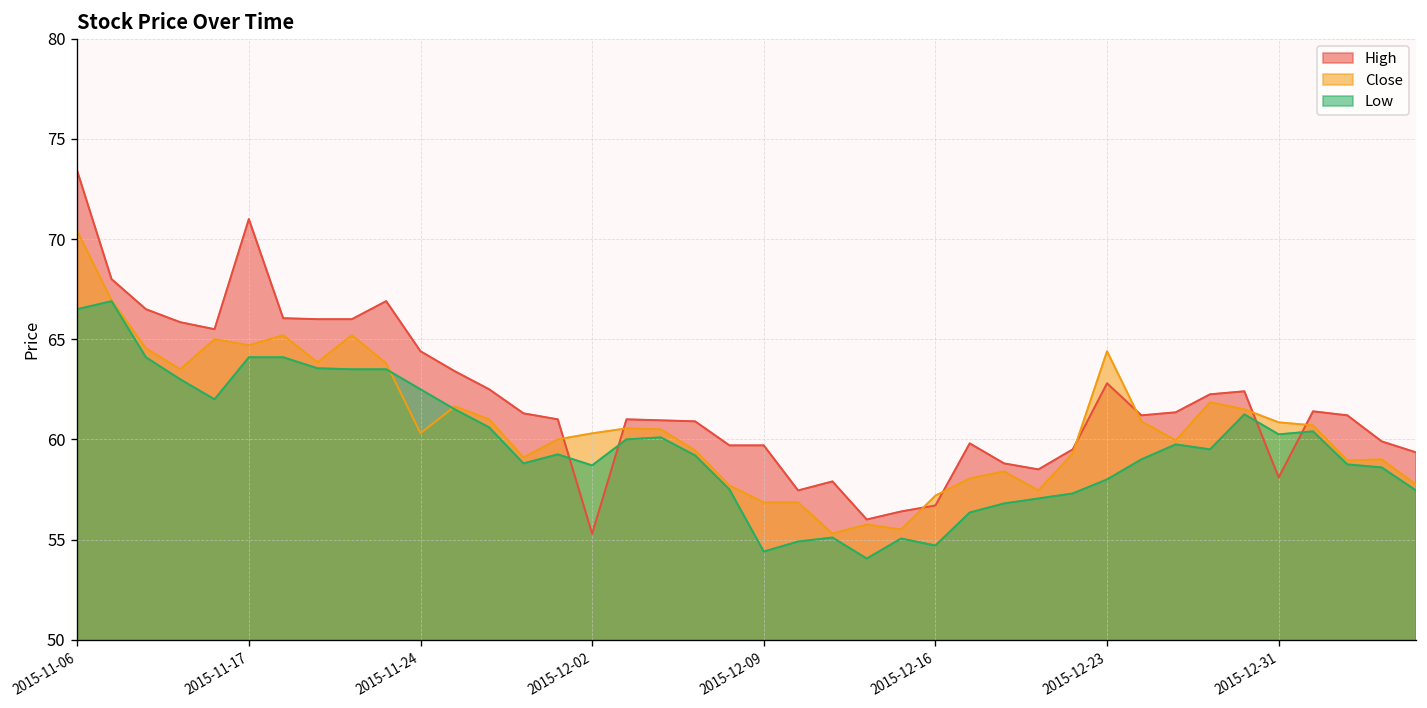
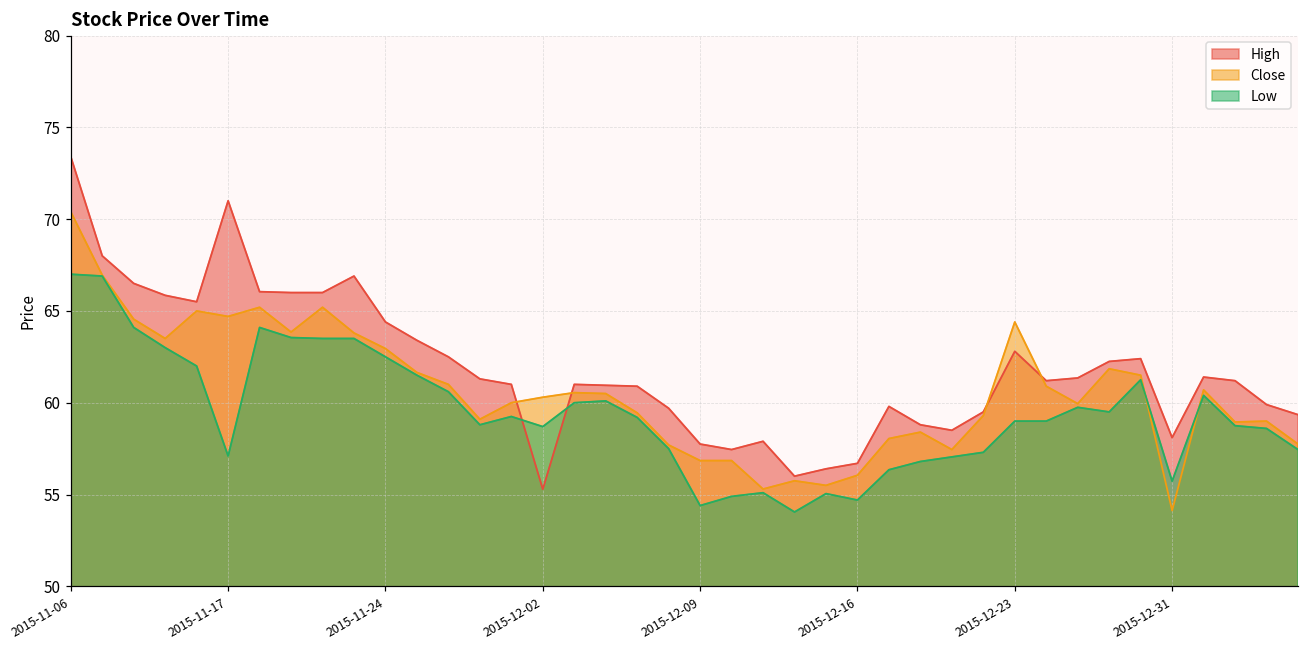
Low, 2015-11-06: 66.5 -> 67.0
Low, 2015-11-17: 64.1 -> 57.1
Close, 2015-11-24: 60.3 -> 63.0
High, 2015-12-09: 59.7 -> 57.8
Close, 2015-12-16: 57.2 -> 56.1
Low, 2015-12-23: 58 -> 59
Close, 2015-12-31: 60.9 -> 54.1
Low, 2015-12-31: 60.3 -> 55.7
